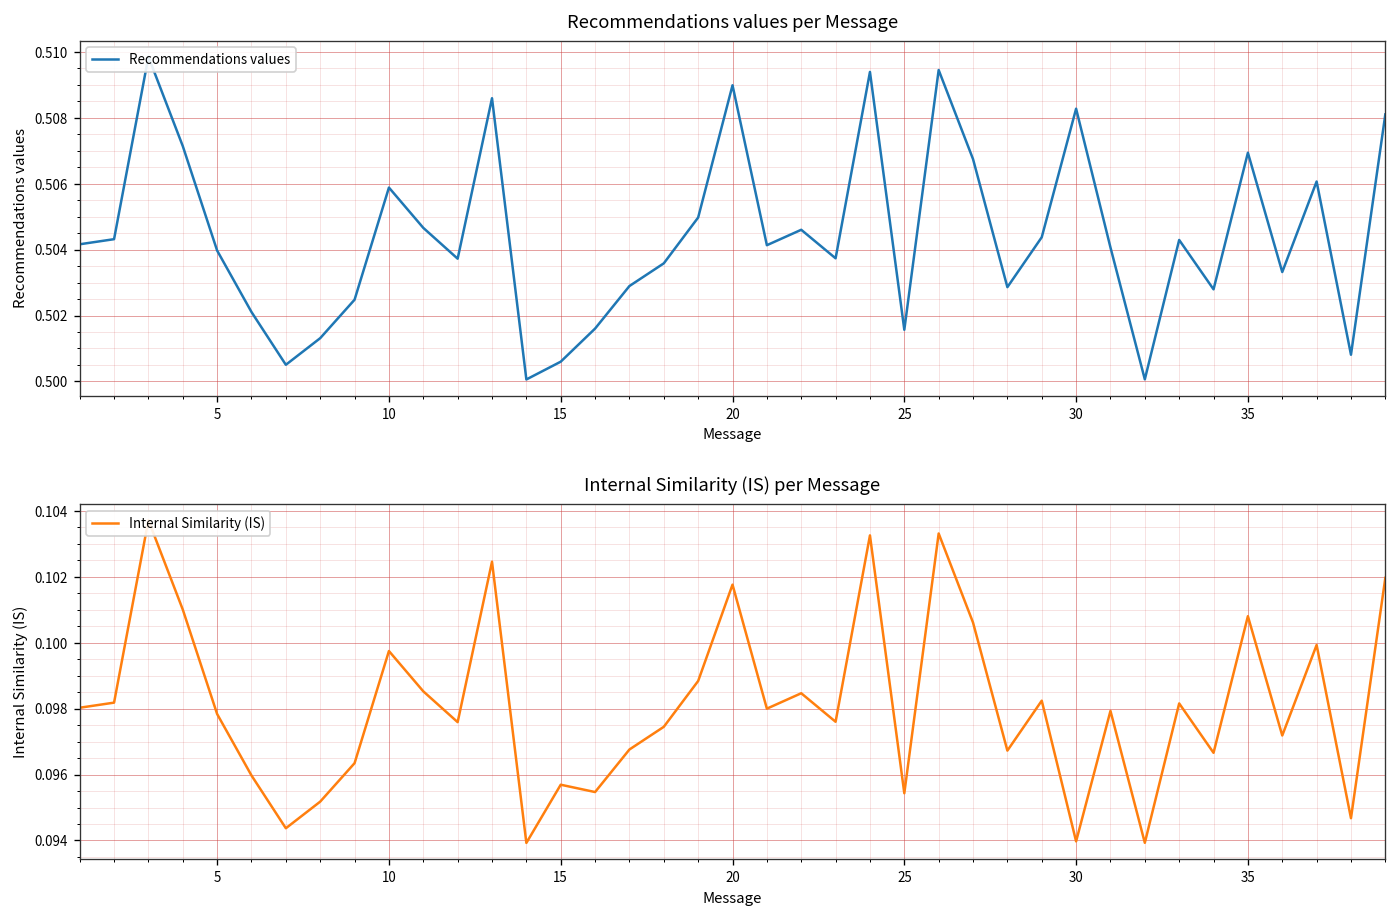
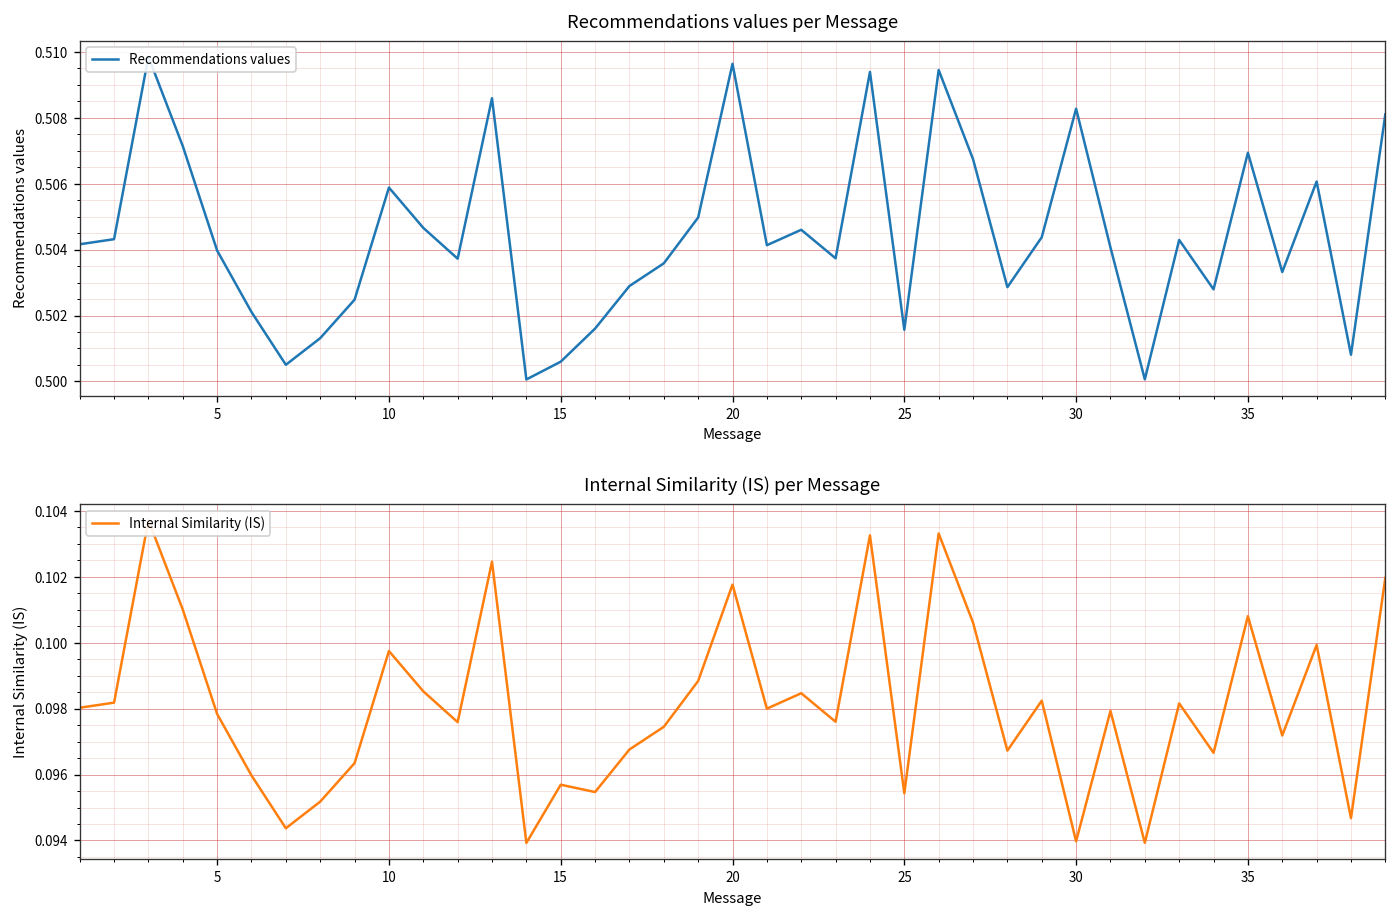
Recommendations values per Message, 20: 0.5090 -> 0.5096
